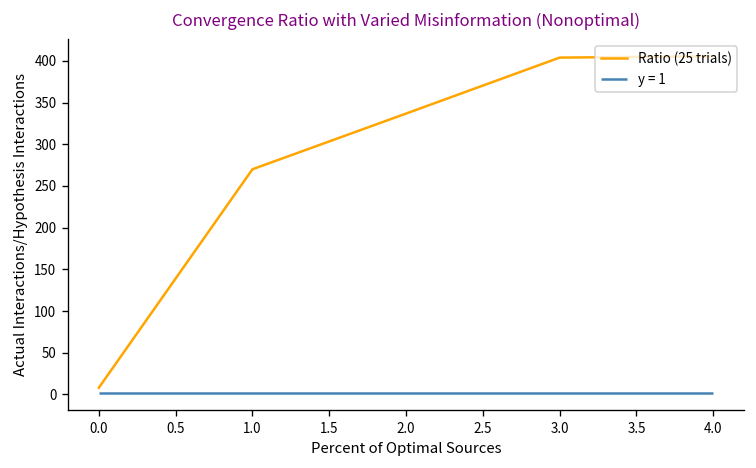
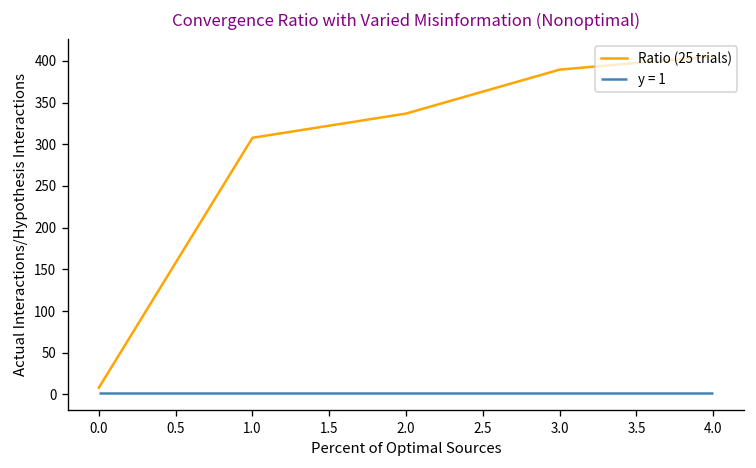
1.0: 270 -> 310
3.0: 400 -> 390
